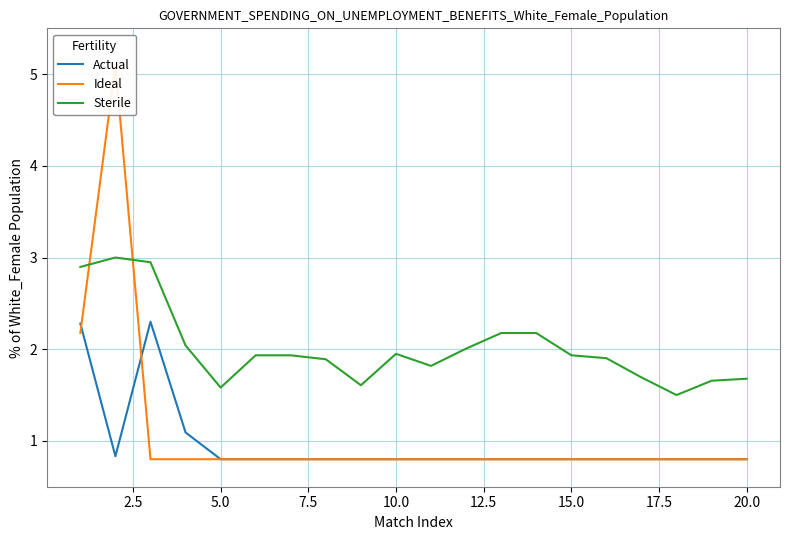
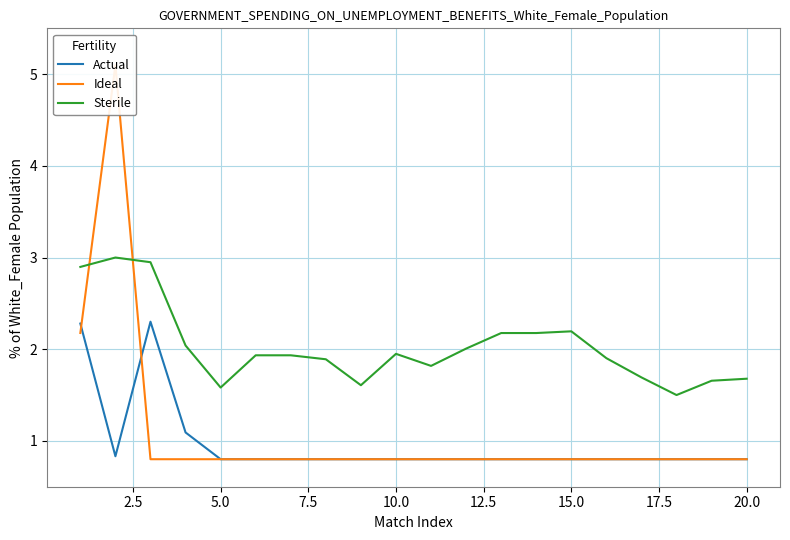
Sterile, 15.0: 1.9 -> 2.2
